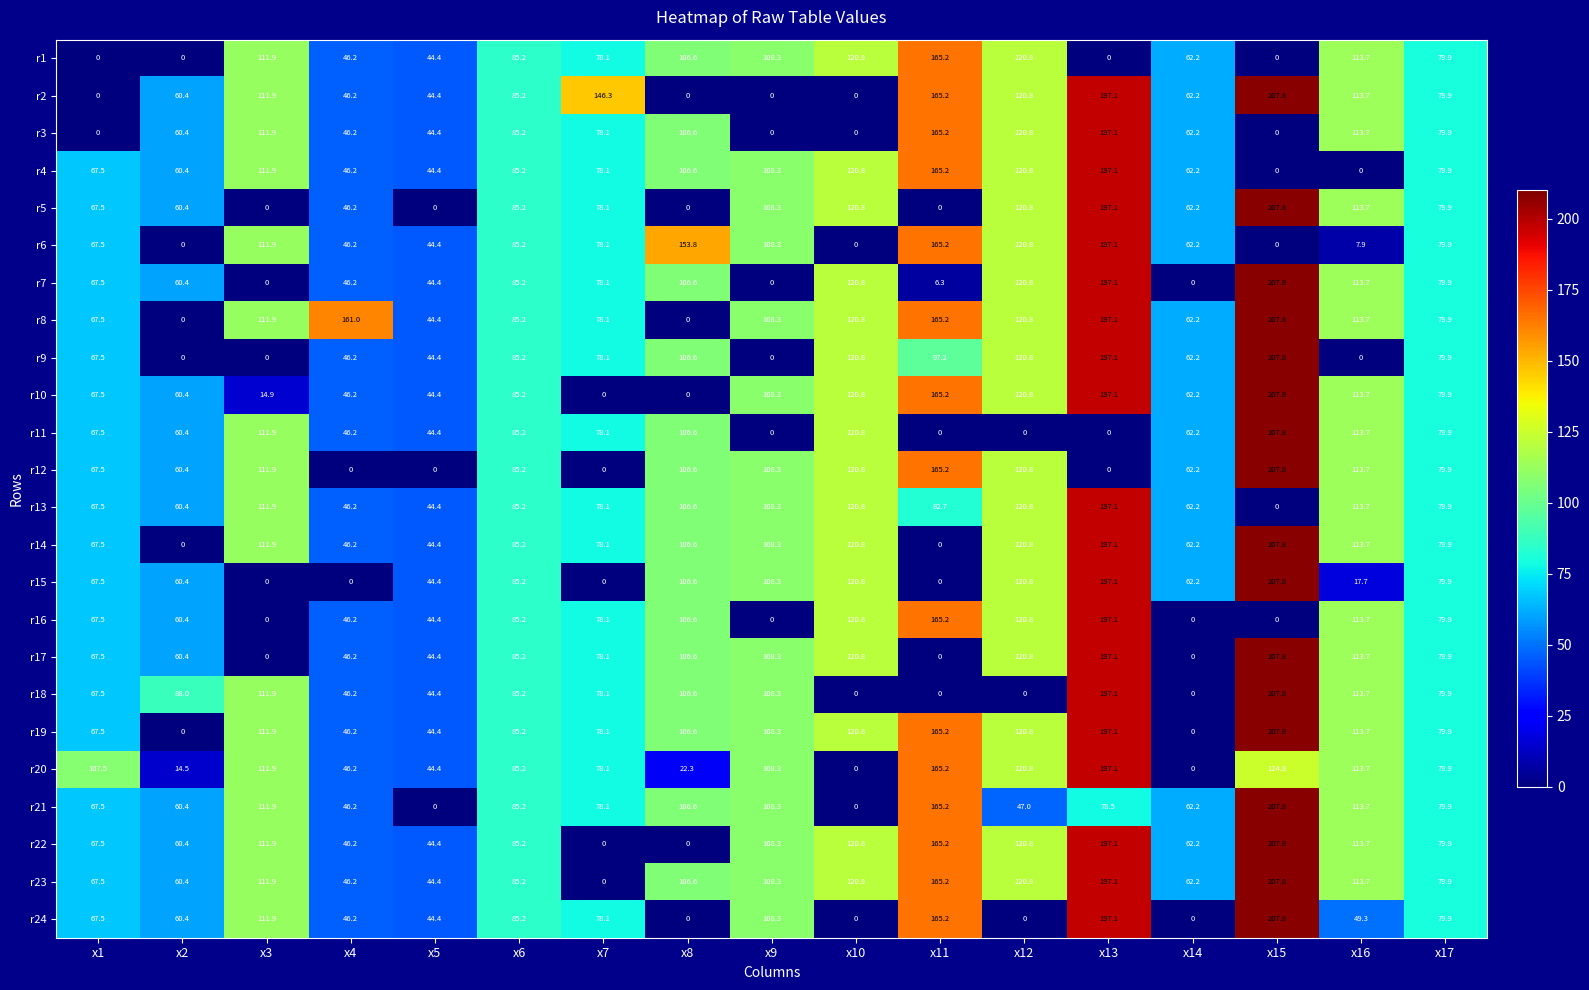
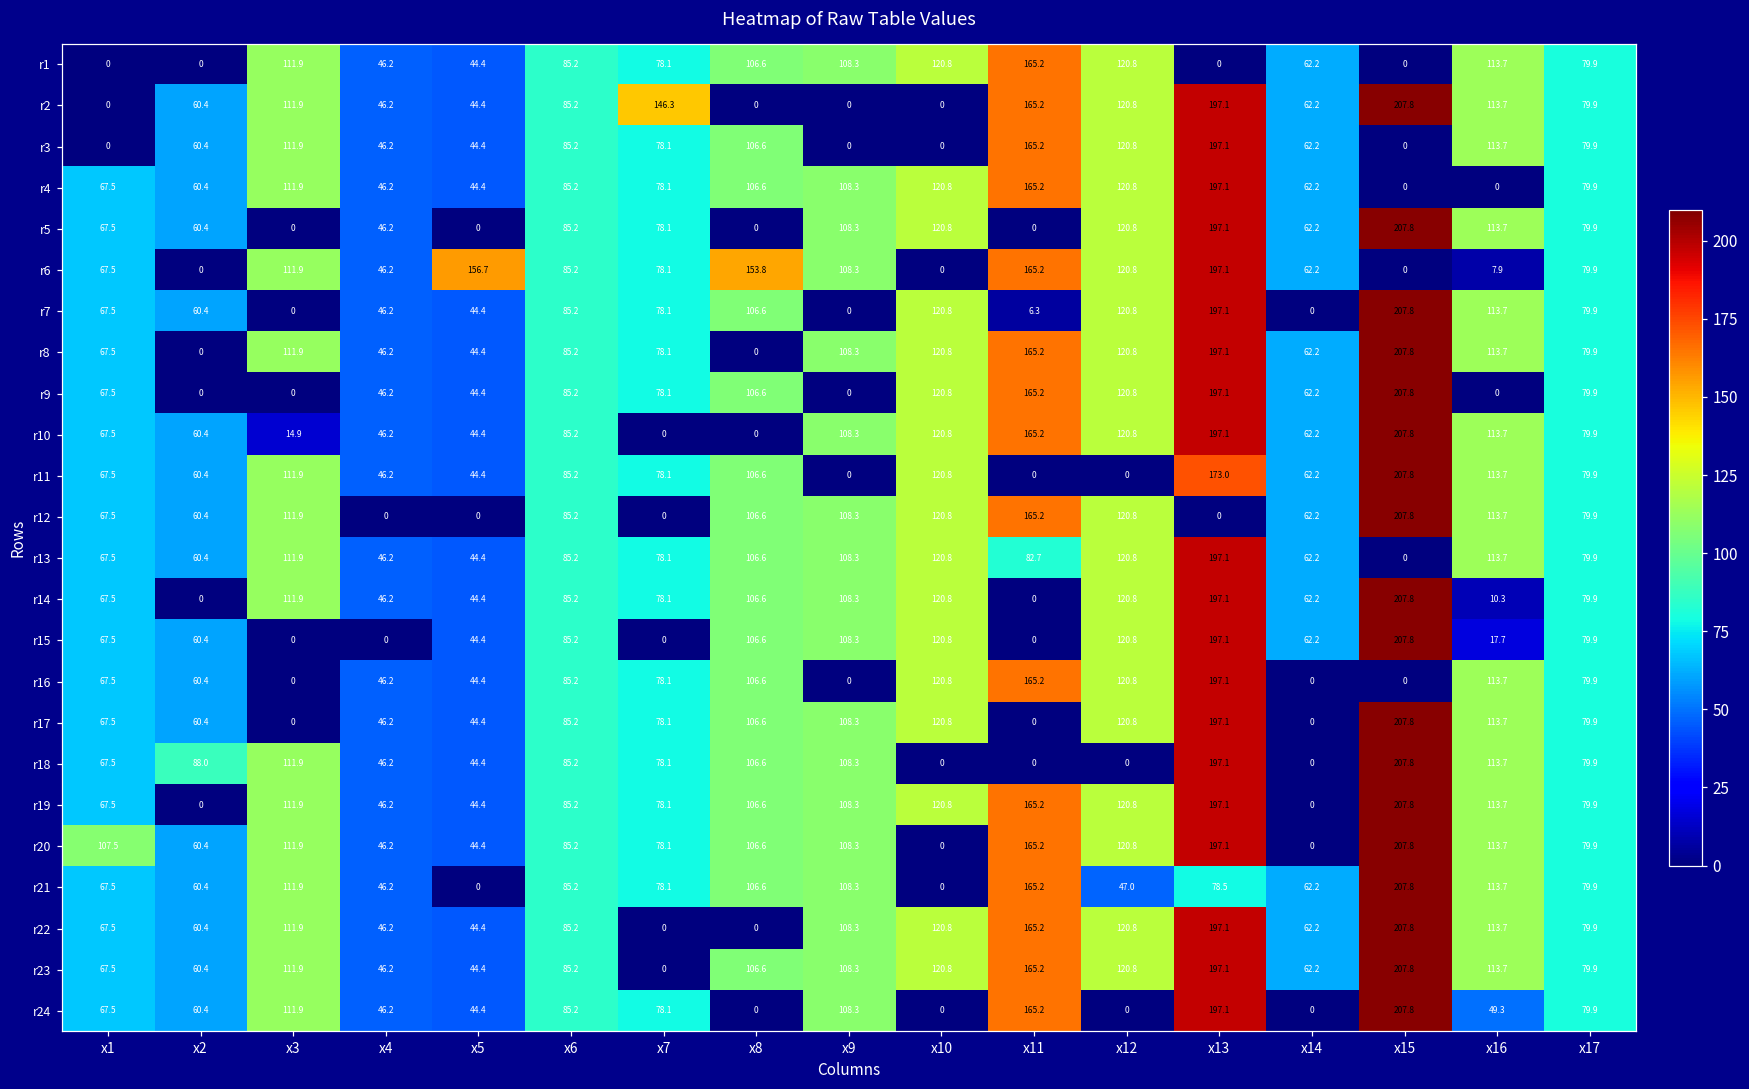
r6, x5: 44.4 -> 156.7
r8, x4: 161.0 -> 46.2
r9, x11: 97.2 -> 165.2
r11, x13: 0 -> 173.0
r14, x16: 113.7 -> 10.3
r20, x2: 14.5 -> 60.4
r20, x8: 22.3 -> 106.6
r20, x15: 124.8 -> 207.8
